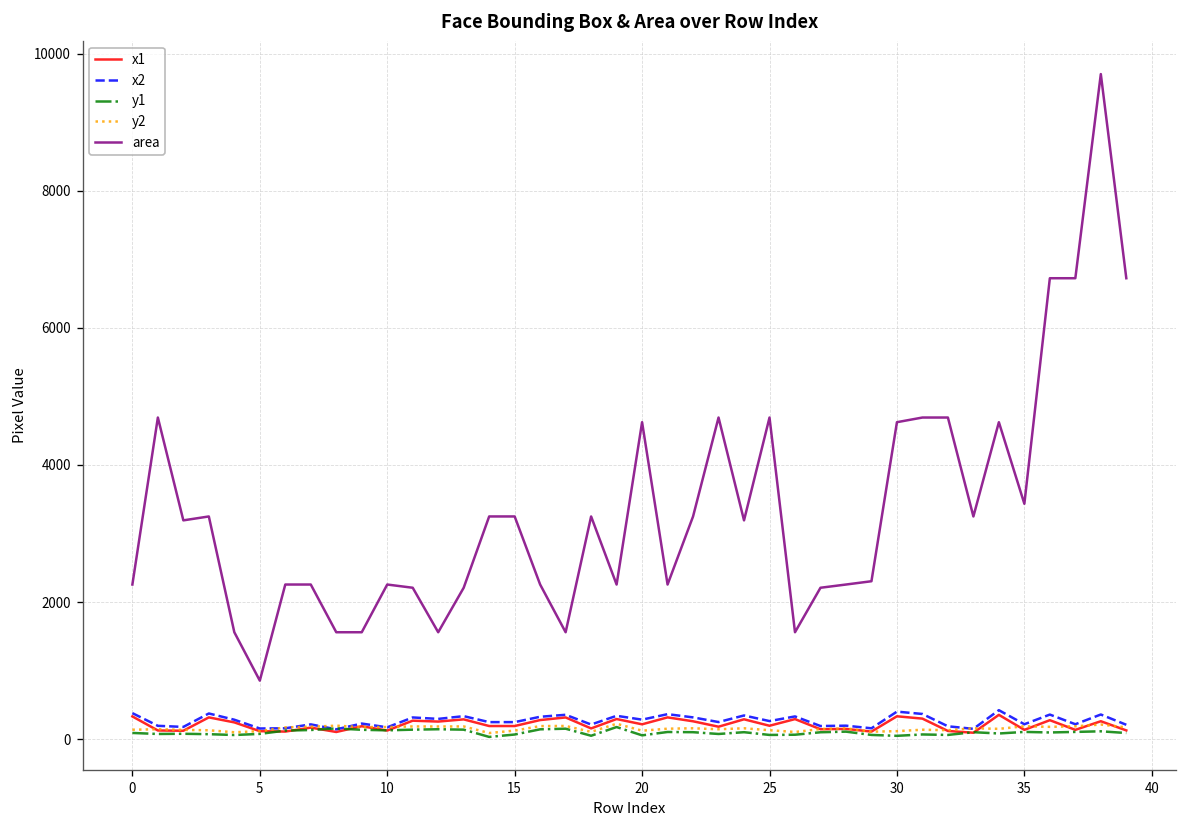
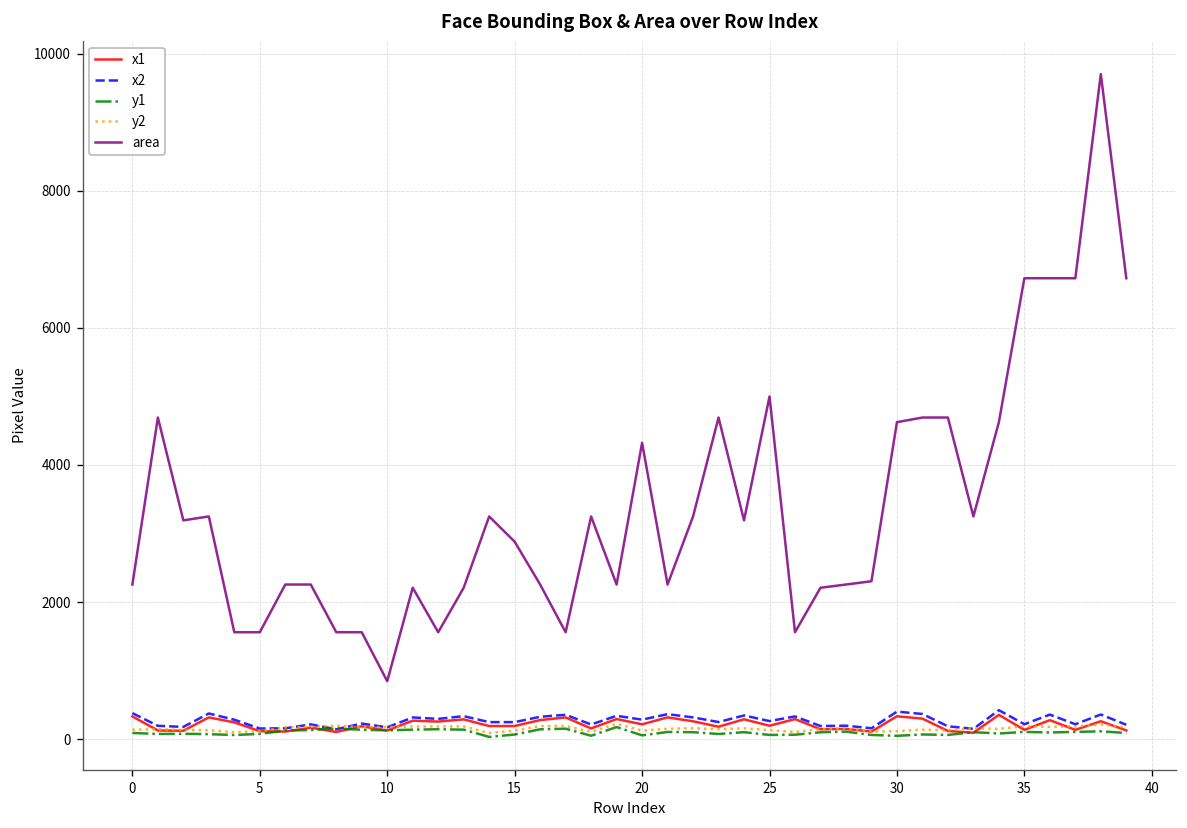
area, 5: 900 -> 1600
area, 10: 2300 -> 800
area, 15: 3200 -> 2900
area, 20: 4600 -> 4300
area, 25: 4700 -> 5000
area, 35: 3400 -> 6700
